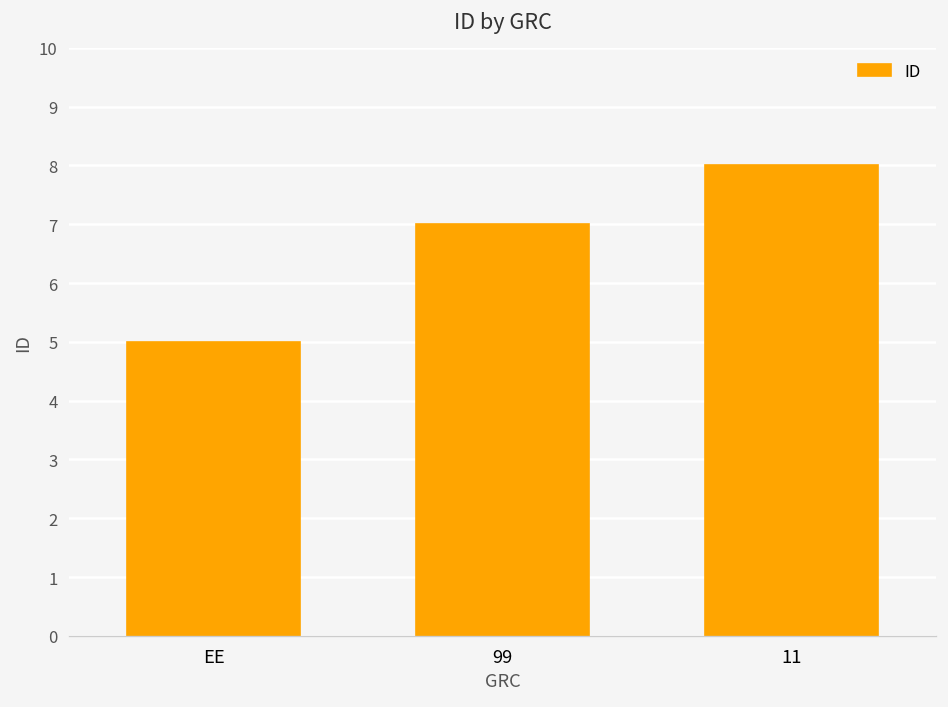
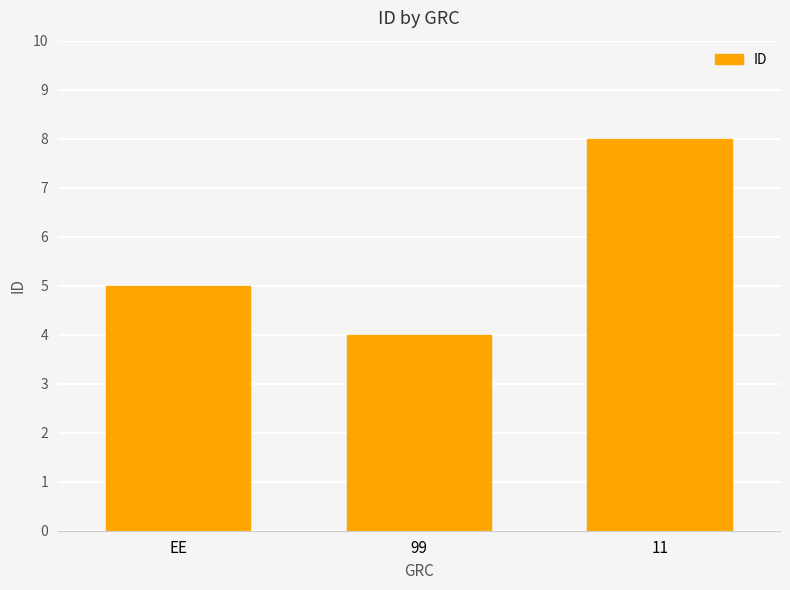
99: 7 -> 4
